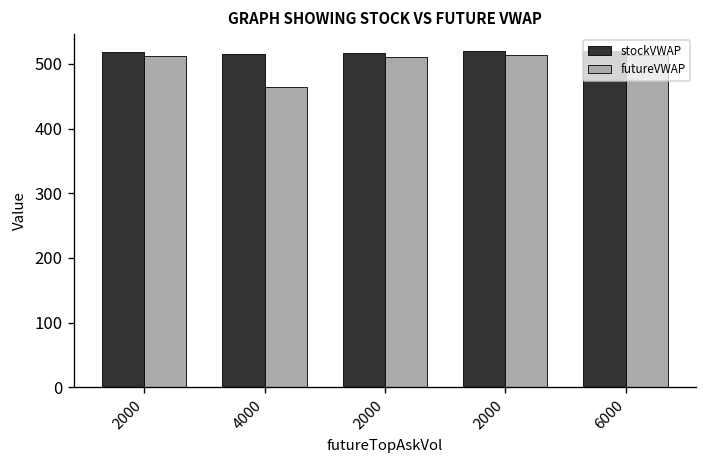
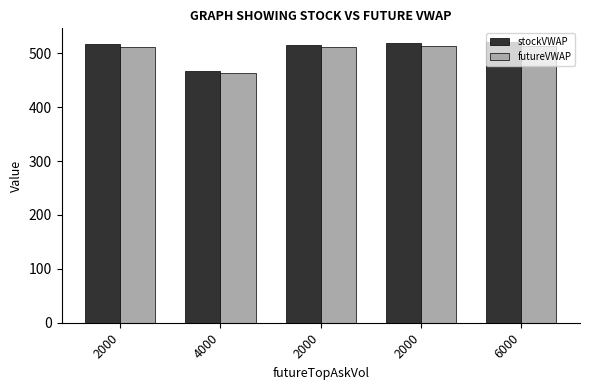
stockVWAP, 4000: 520 -> 470
